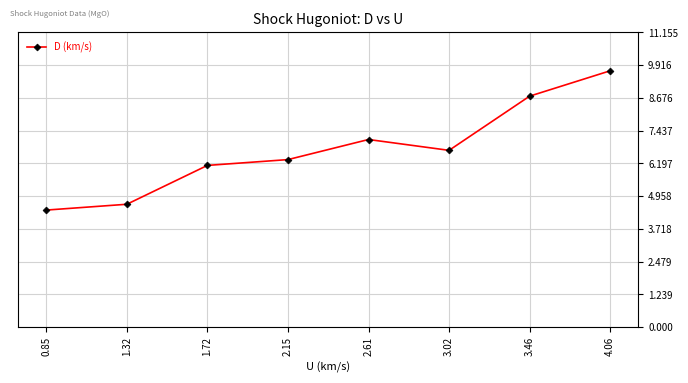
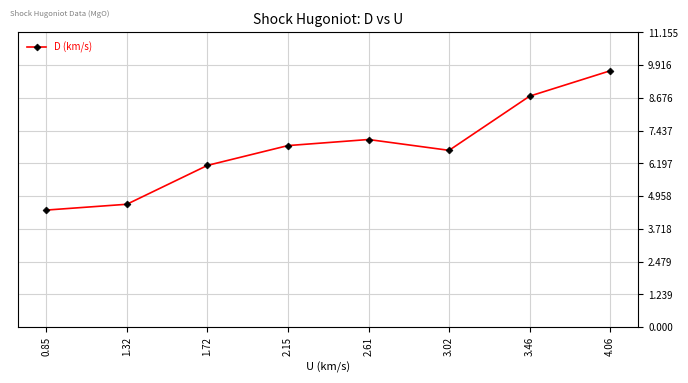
2.15: 6.3 -> 6.9
